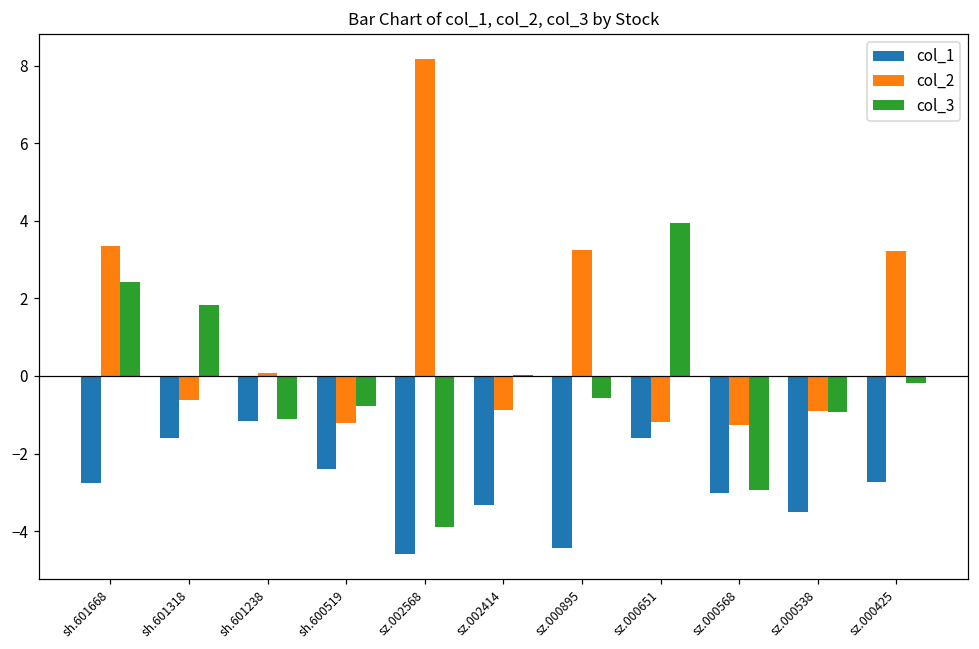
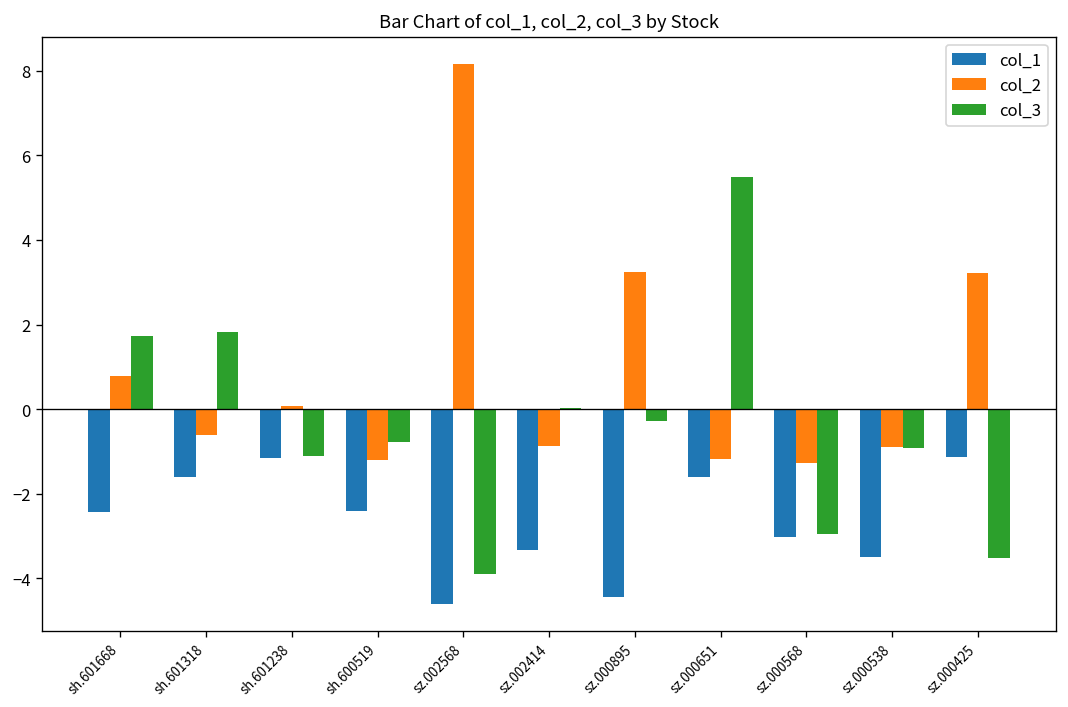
col_1, sh.601668: -2.8 -> -2.4
col_2, sh.601668: 3.4 -> 0.8
col_3, sh.601668: 2.4 -> 1.7
col_3, sz.000895: -0.6 -> -0.3
col_3, sz.000651: 3.9 -> 5.5
col_1, sz.000425: -2.7 -> -1.1
col_3, sz.000425: -0.2 -> -3.5
